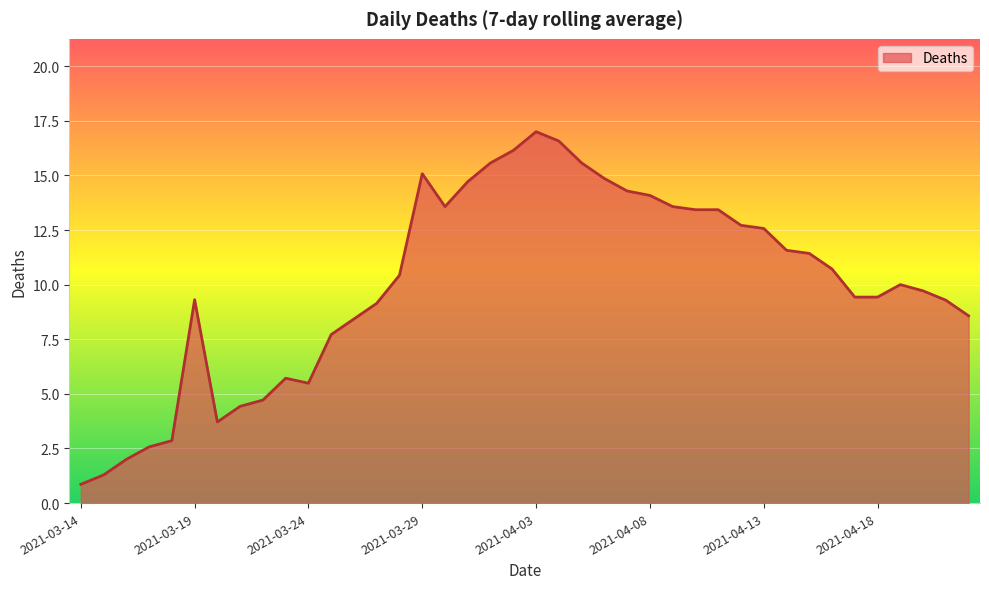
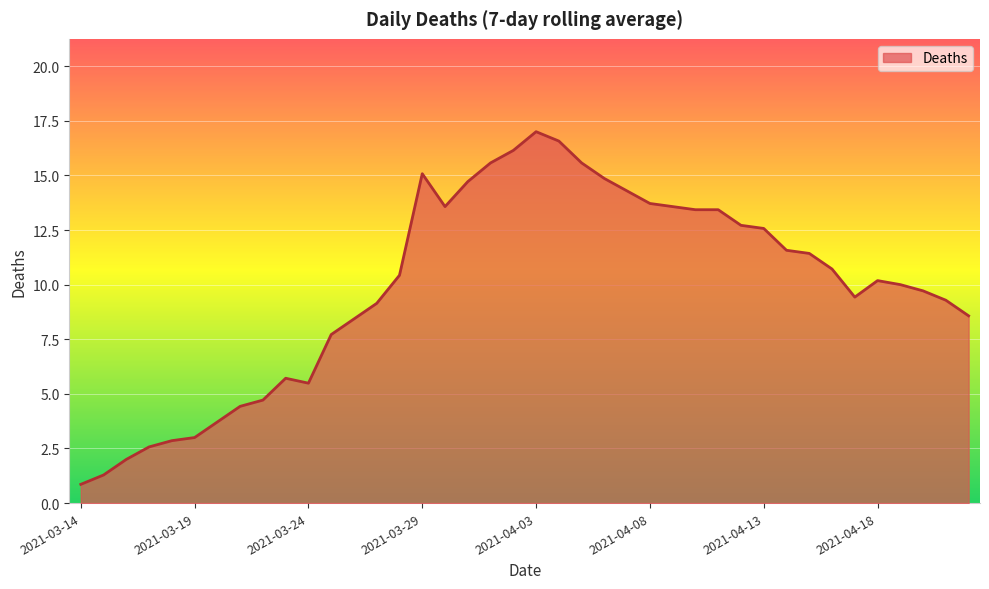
2021-03-19: 9.3 -> 3.0
2021-04-08: 14.1 -> 13.7
2021-04-18: 9.4 -> 10.2
